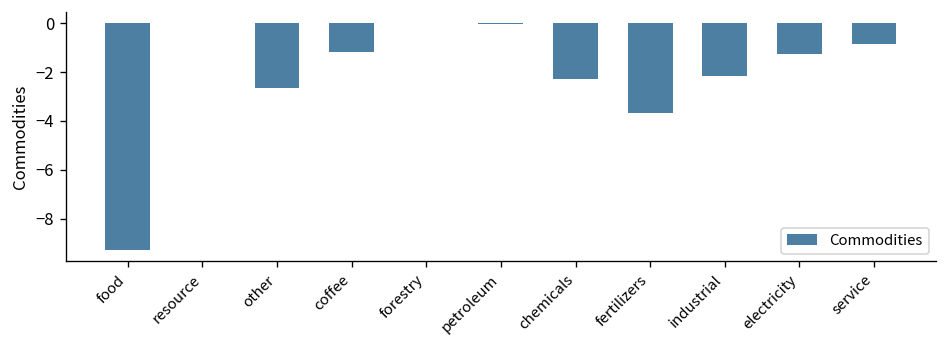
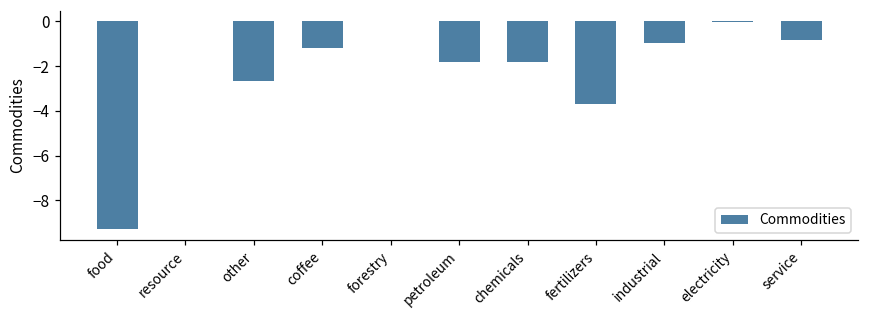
petroleum: 0.0 -> -1.8
chemicals: -2.3 -> -1.8
industrial: -2.1 -> -1.0
electricity: -1.2 -> 0.0
